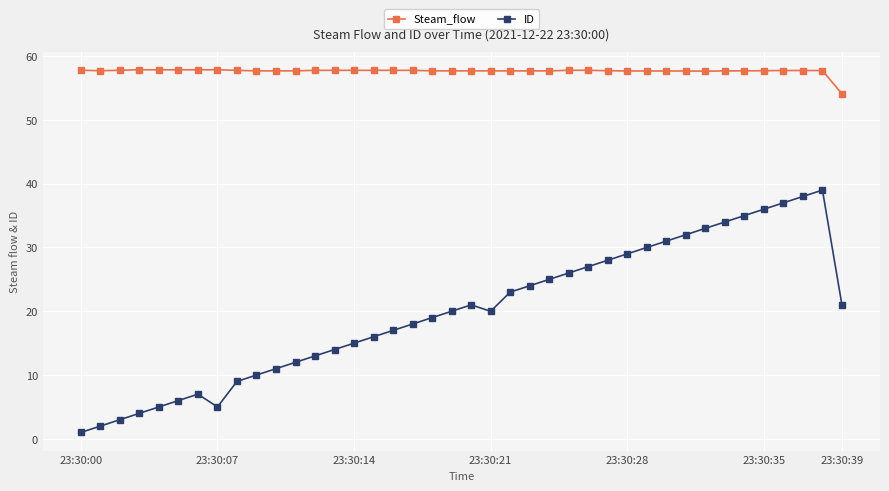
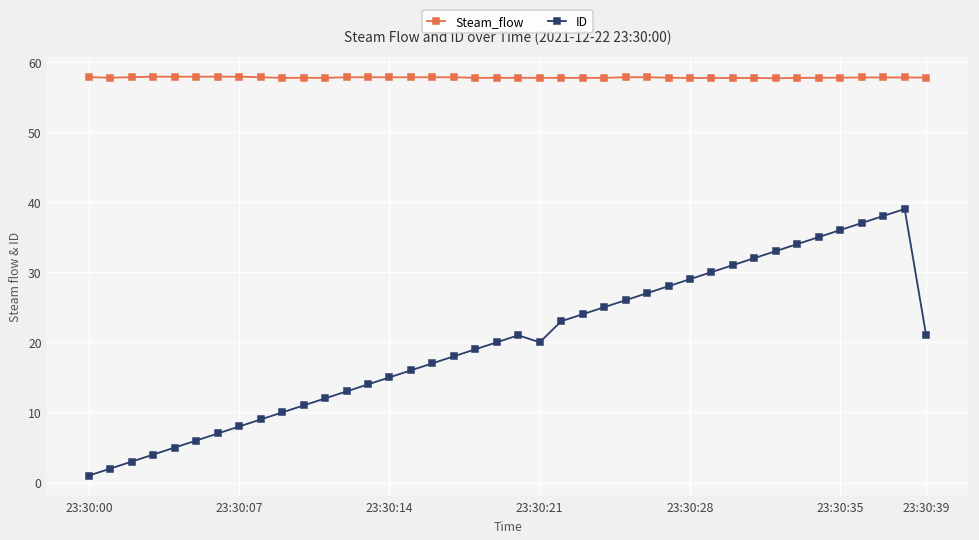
ID, 23:30:07: 5 -> 8
Steam_flow, 23:30:39: 54 -> 58
